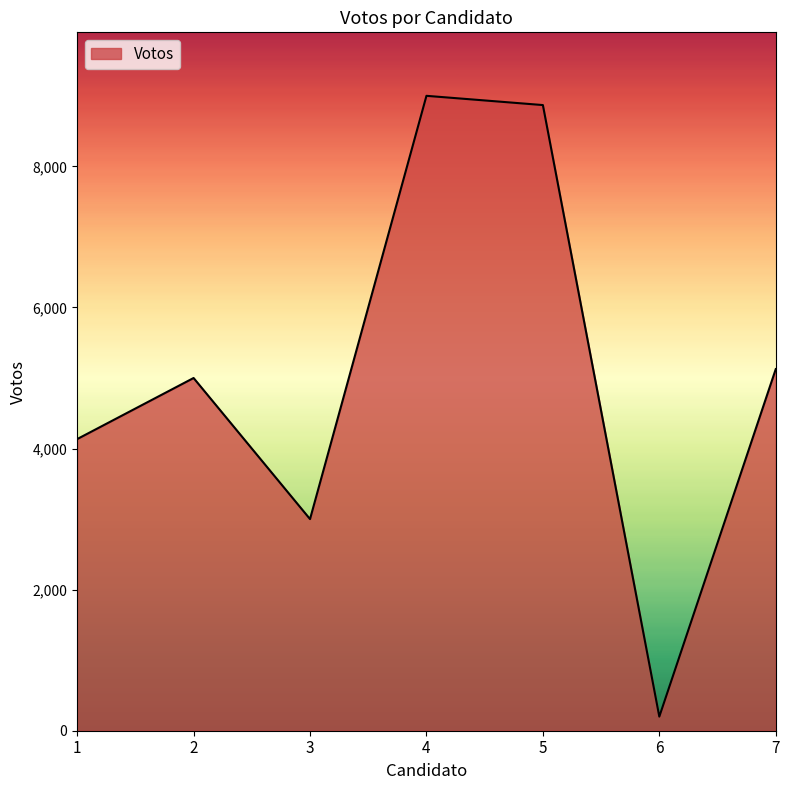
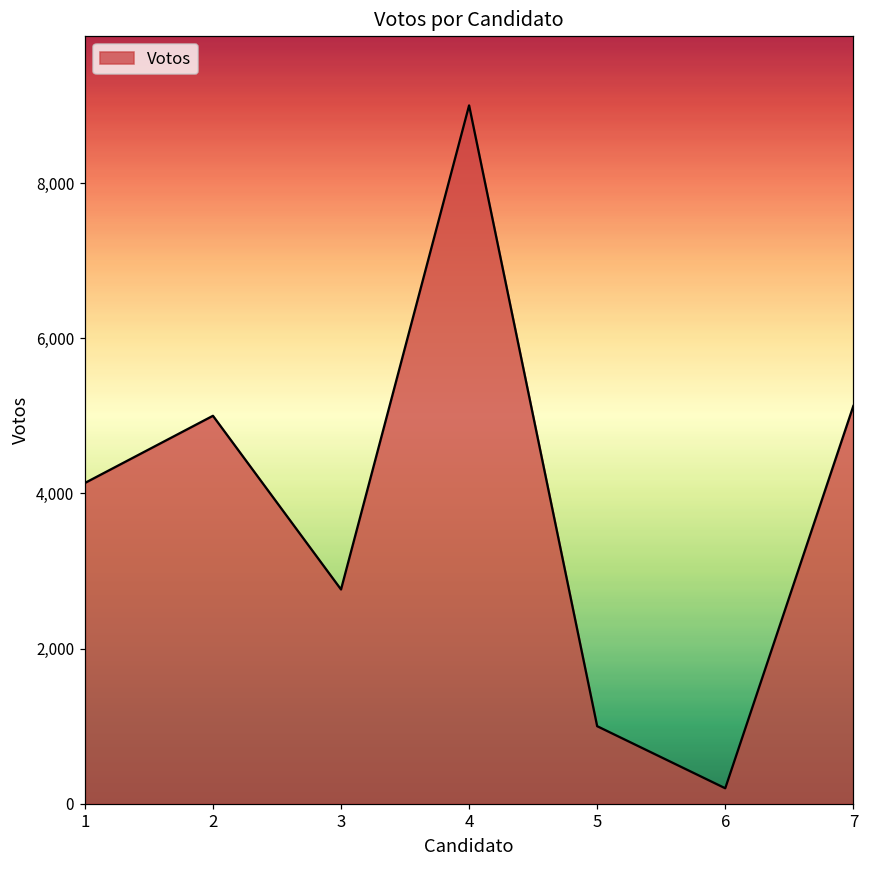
3: 3,000 -> 2,800
5: 8,900 -> 1,000
